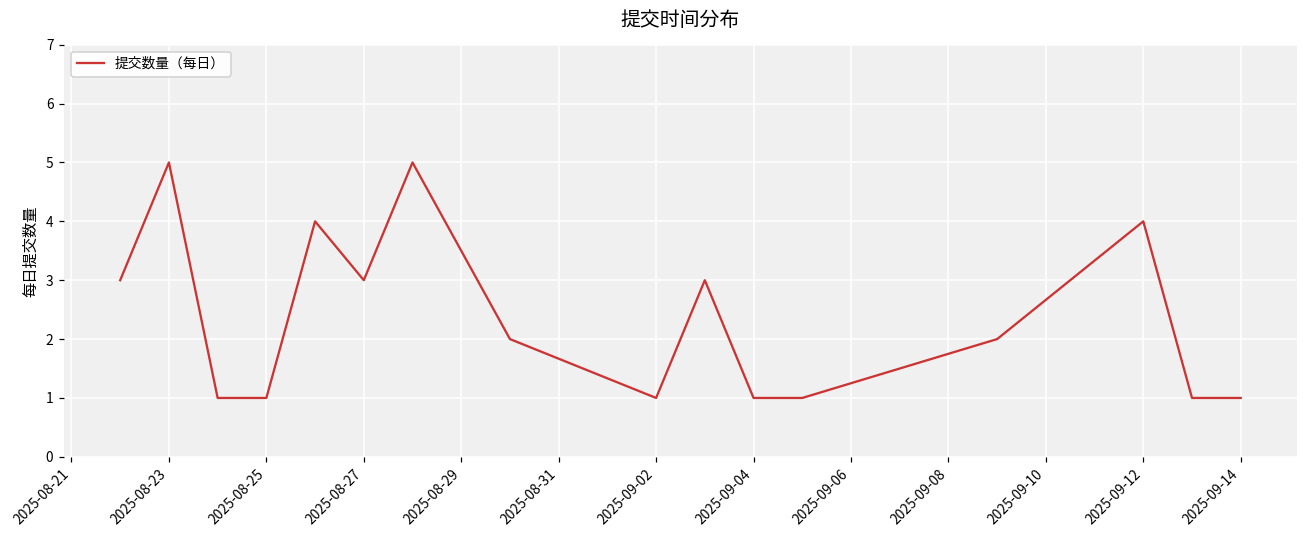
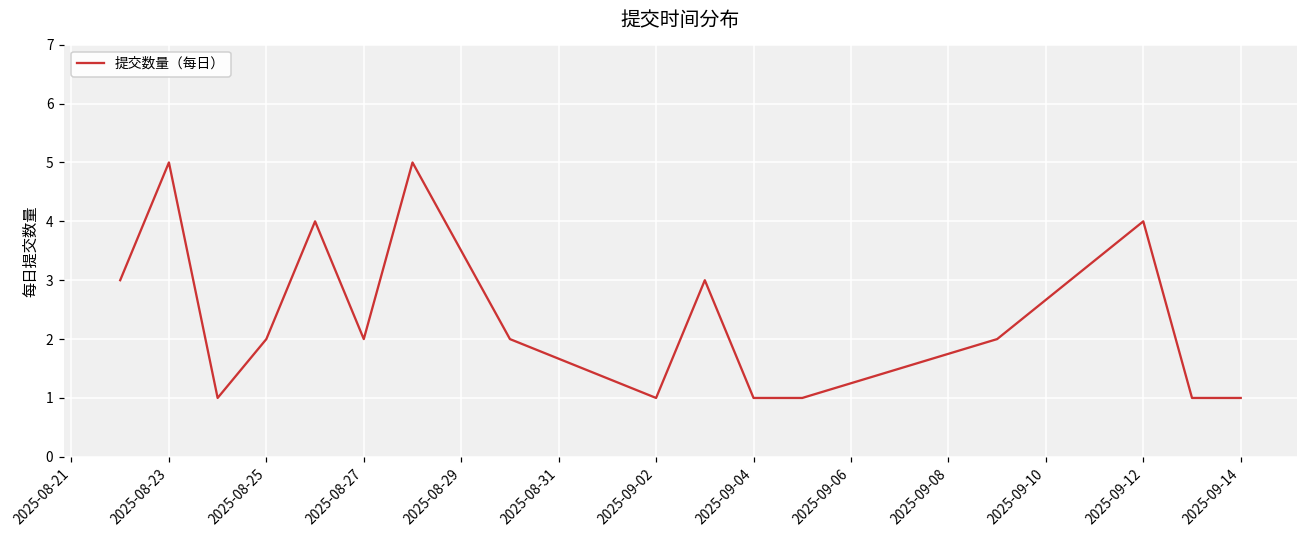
2025-08-25: 1 -> 2
2025-08-27: 3 -> 2
